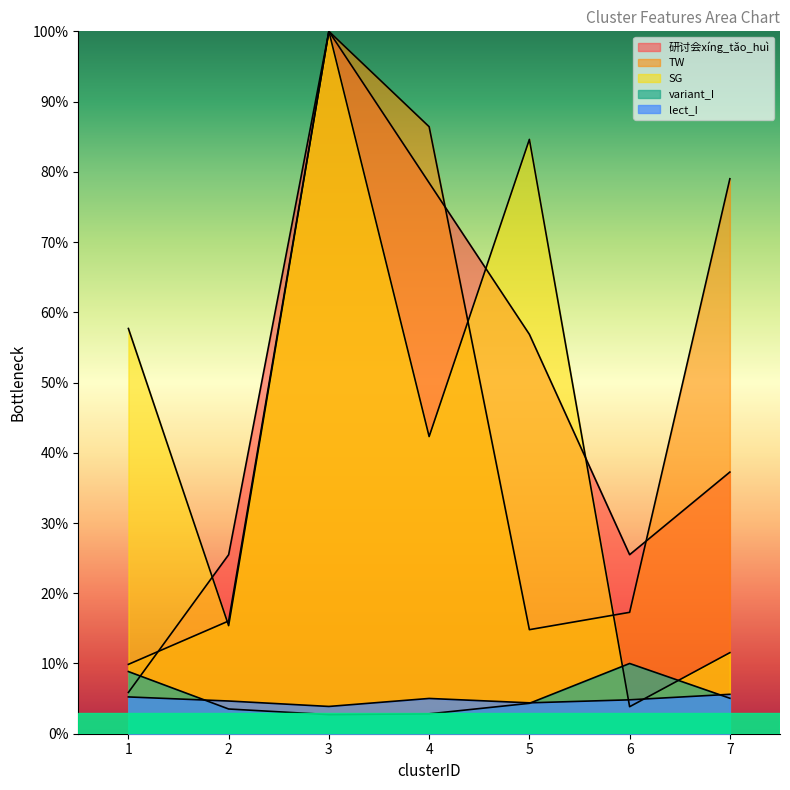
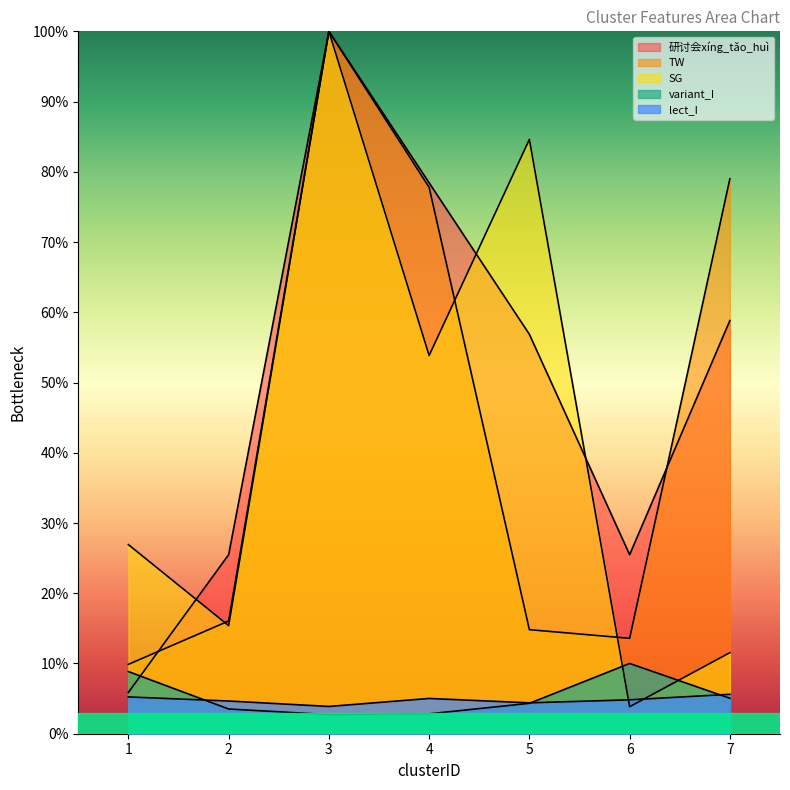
SG, 1: 58% -> 27%
TW, 4: 86% -> 78%
SG, 4: 42% -> 54%
TW, 6: 17% -> 14%
研讨会xíng_tǎo_huì, 7: 37% -> 59%
